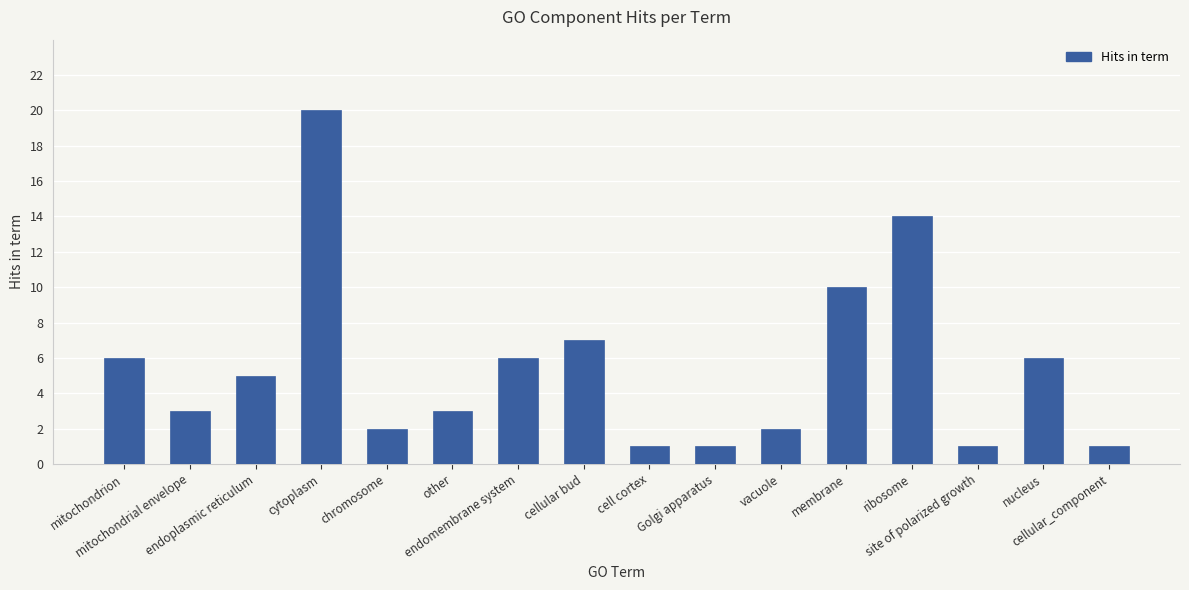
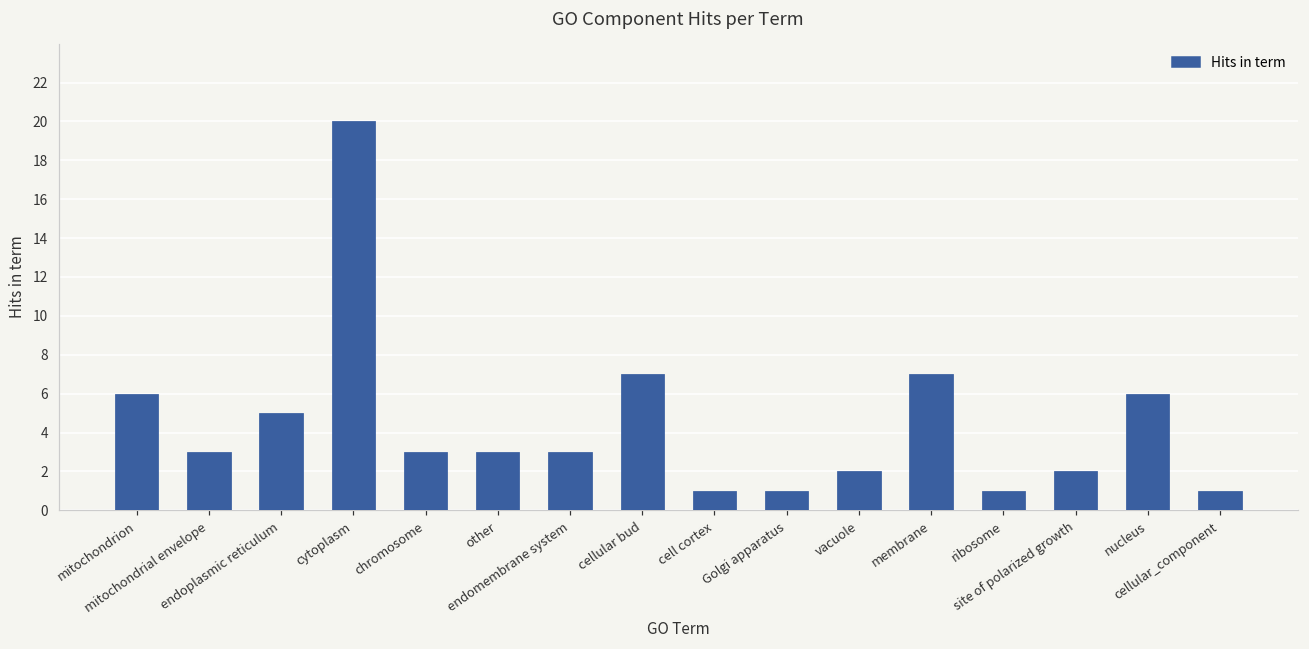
chromosome: 2 -> 3
endomembrane system: 6 -> 3
membrane: 10 -> 7
ribosome: 14 -> 1
site of polarized growth: 1 -> 2
